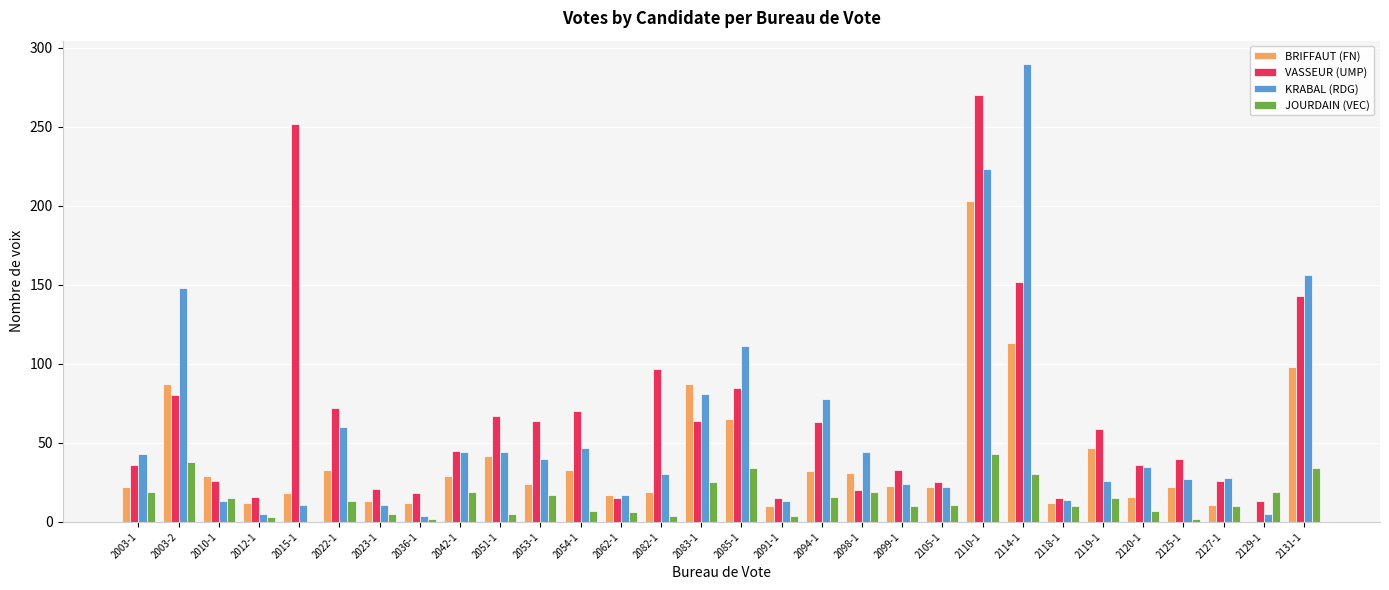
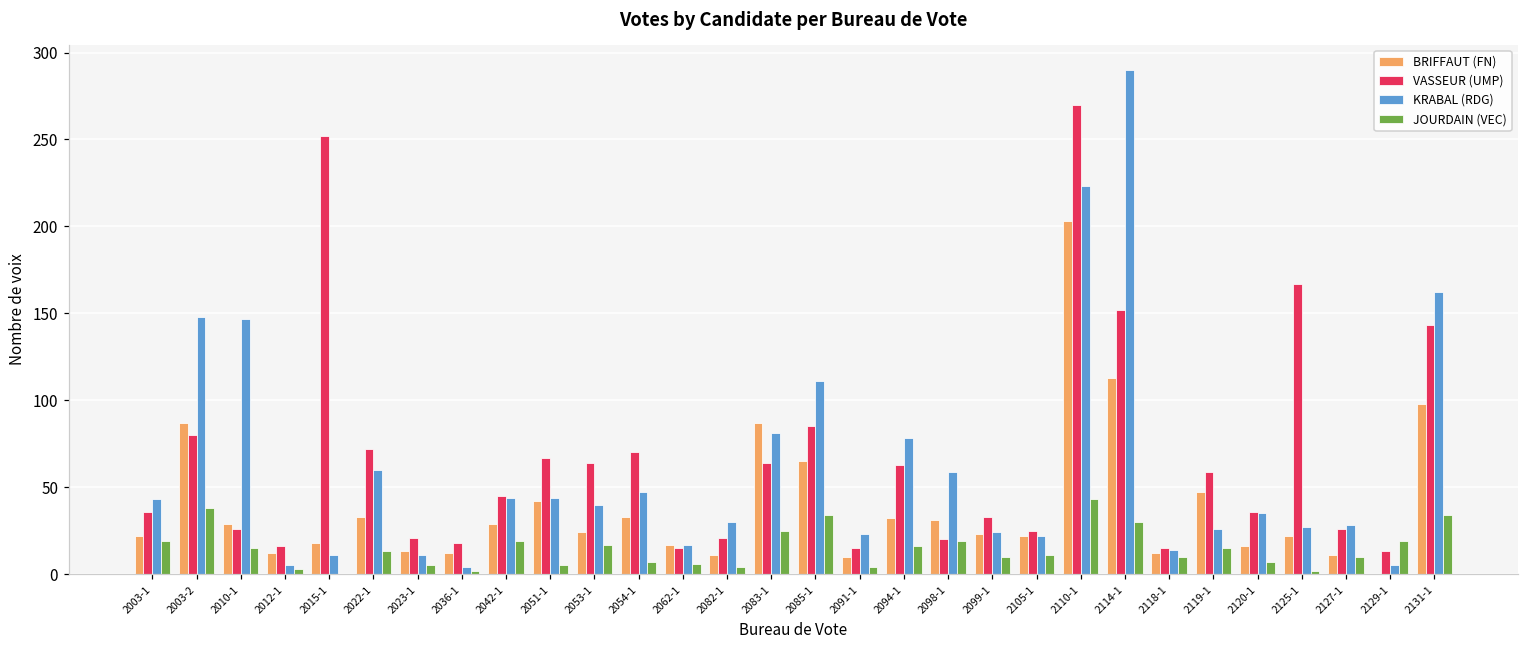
KRABAL (RDG), 2010-1: 13 -> 147
BRIFFAUT (FN), 2082-1: 19 -> 11
VASSEUR (UMP), 2082-1: 97 -> 21
KRABAL (RDG), 2091-1: 13 -> 23
KRABAL (RDG), 2098-1: 44 -> 59
VASSEUR (UMP), 2125-1: 40 -> 167
KRABAL (RDG), 2131-1: 156 -> 162
